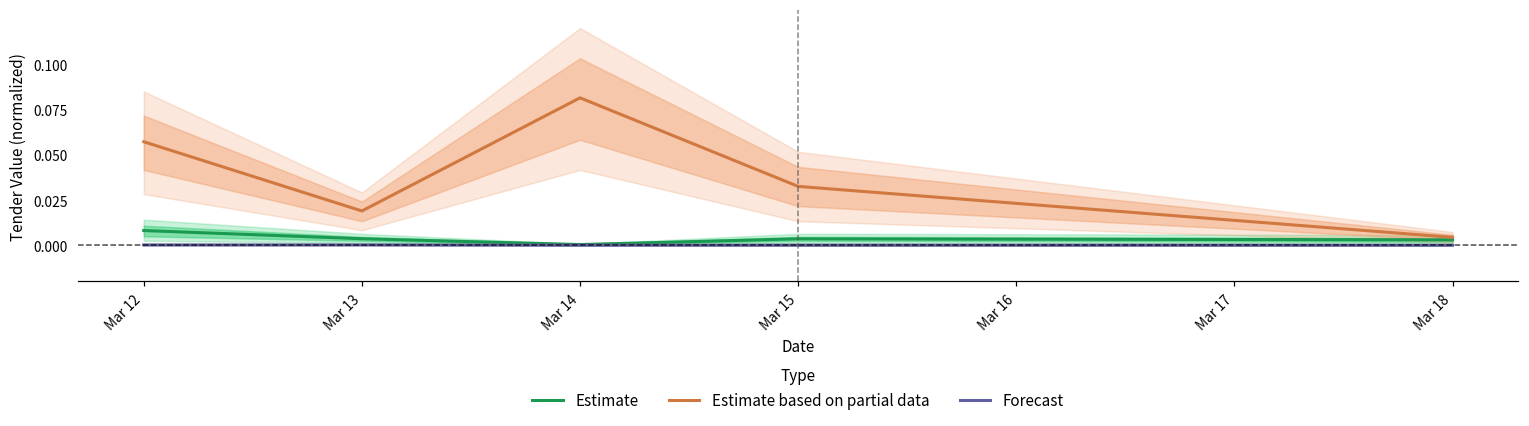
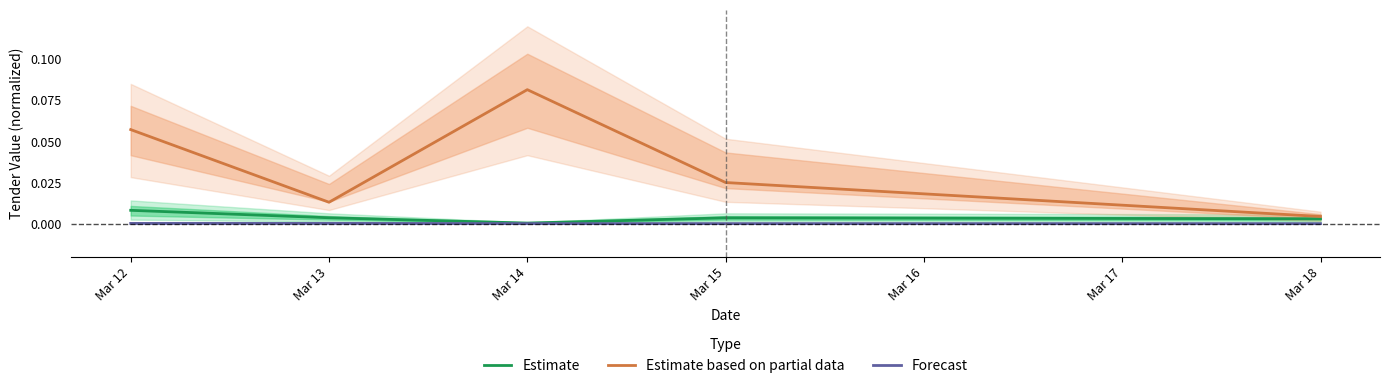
Estimate based on partial data, Mar 13: 0.019 -> 0.013
Estimate based on partial data, Mar 15: 0.033 -> 0.025
